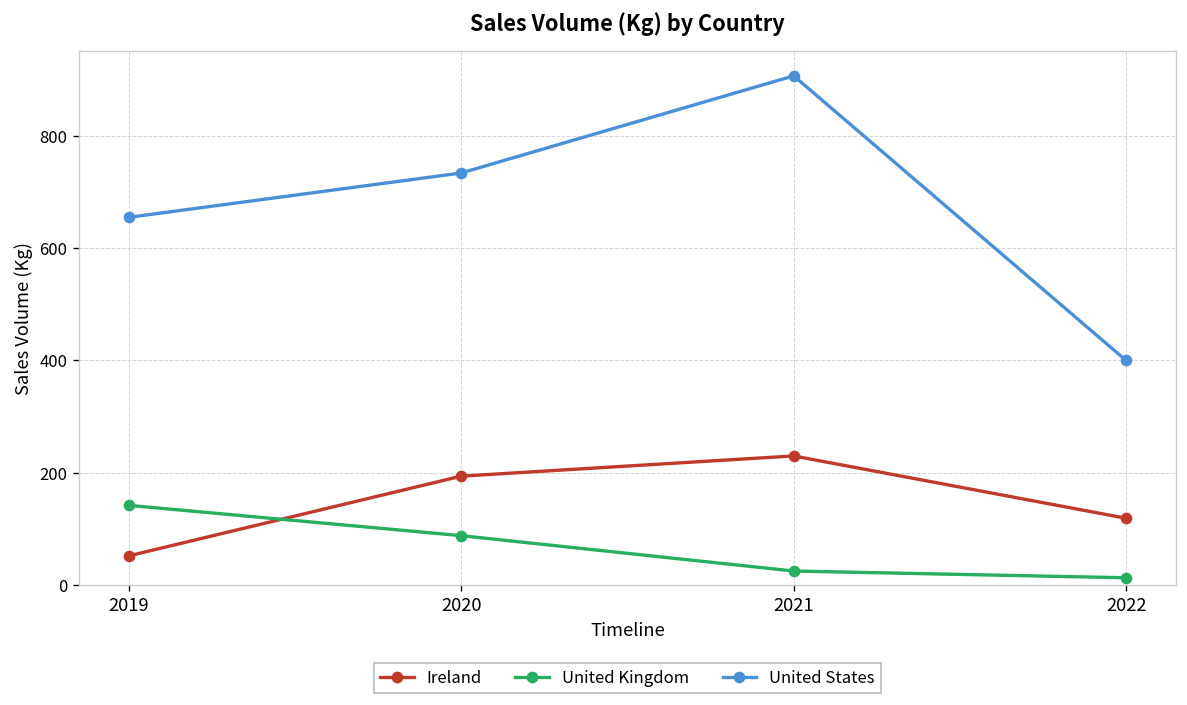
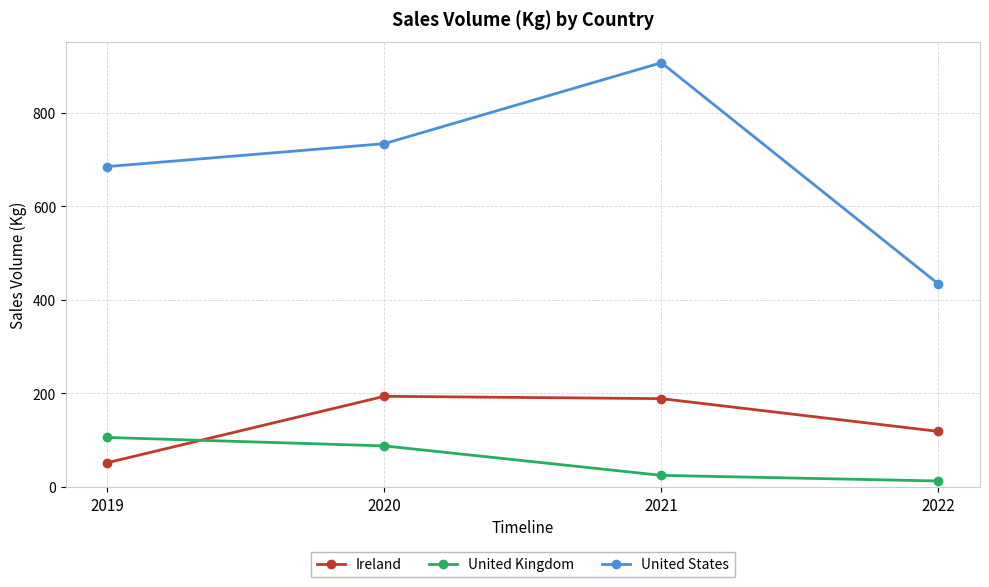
United Kingdom, 2019: 140 -> 110
United States, 2019: 660 -> 690
Ireland, 2021: 230 -> 190
United States, 2022: 400 -> 430
